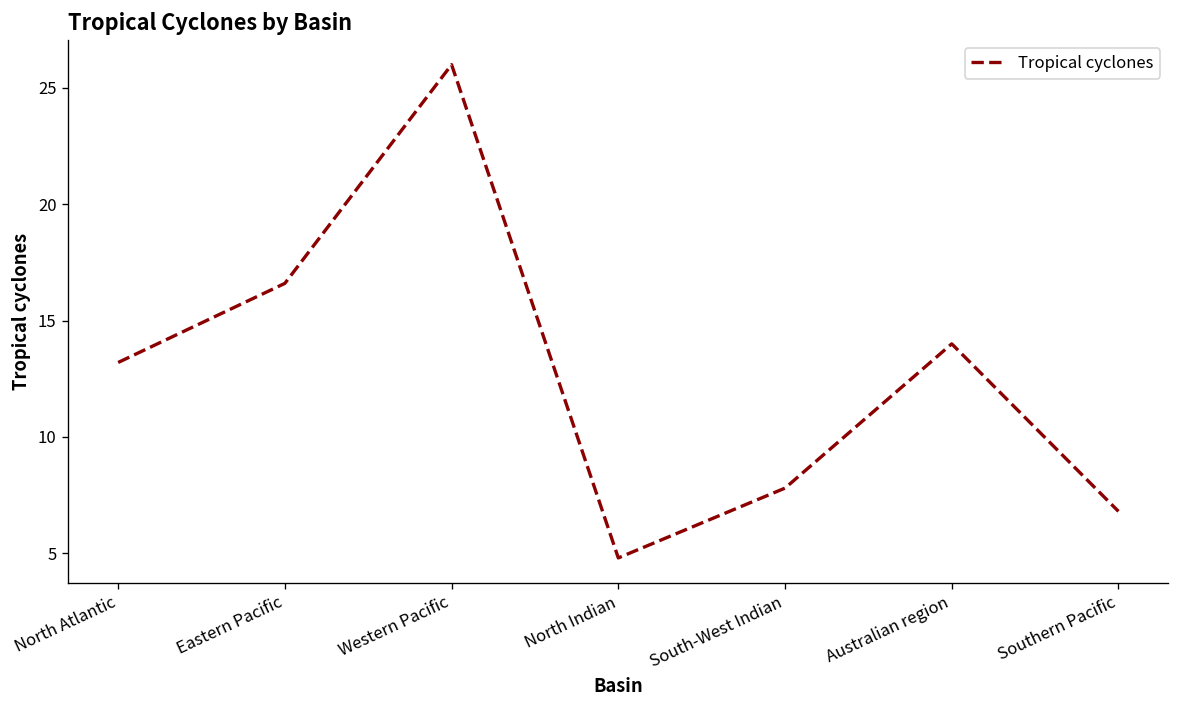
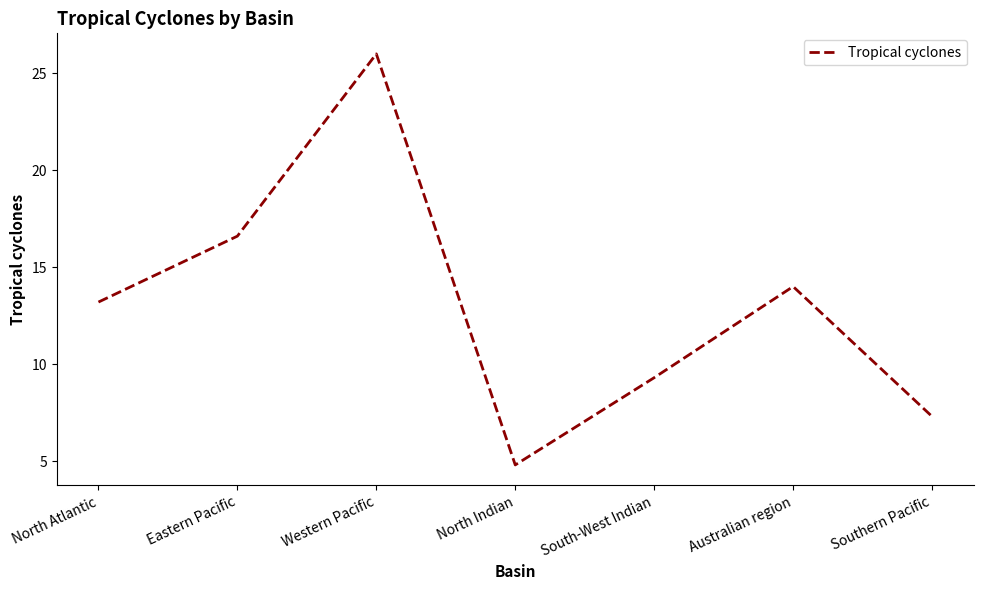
South-West Indian: 7.8 -> 9.3
Southern Pacific: 6.8 -> 7.3
